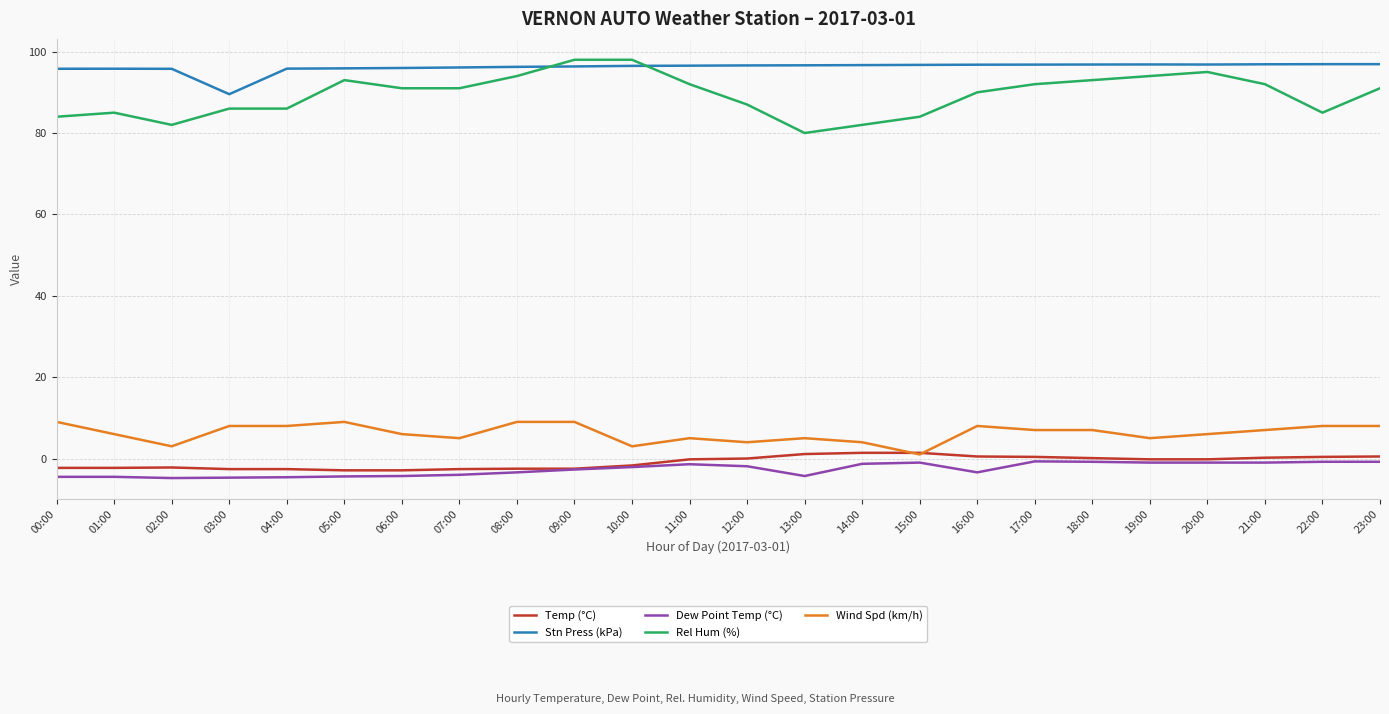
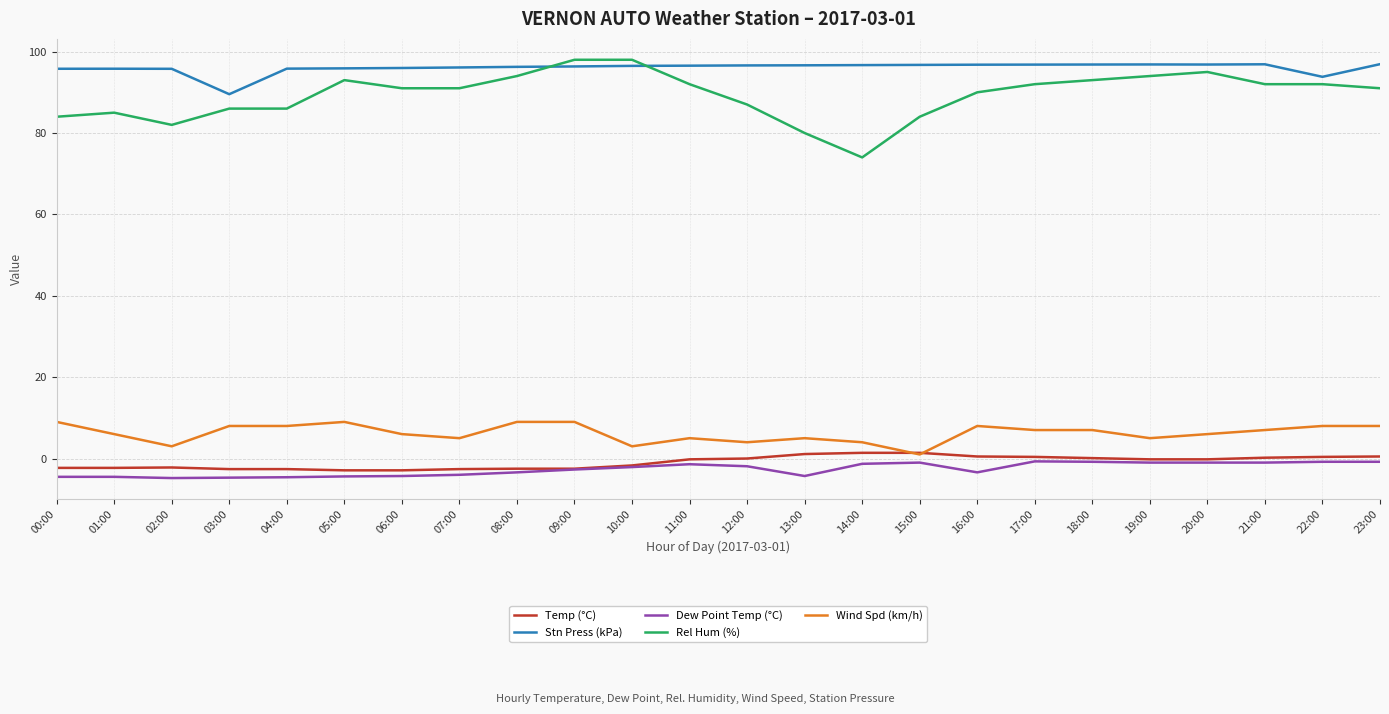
Rel Hum (%), 14:00: 82 -> 74
Stn Press (kPa), 22:00: 97 -> 94
Rel Hum (%), 22:00: 85 -> 92
